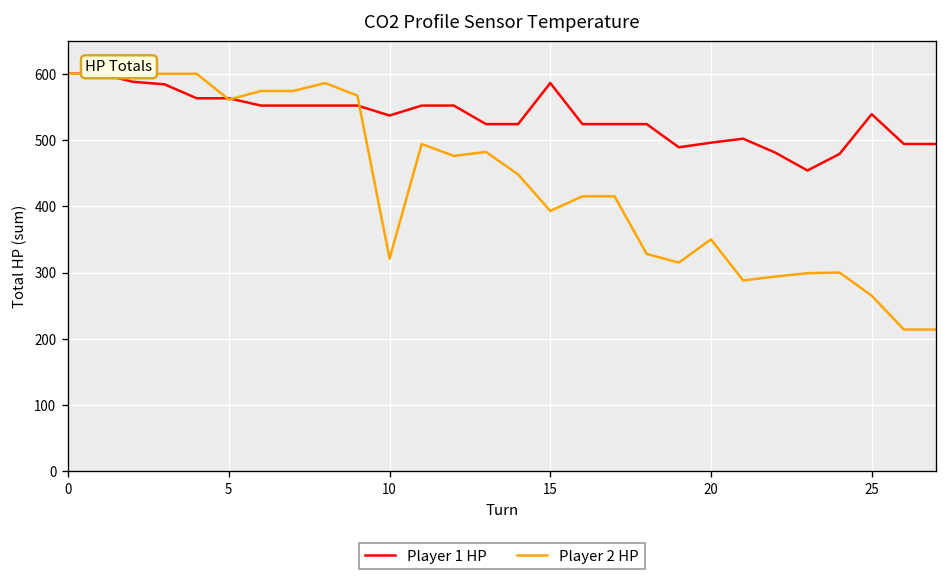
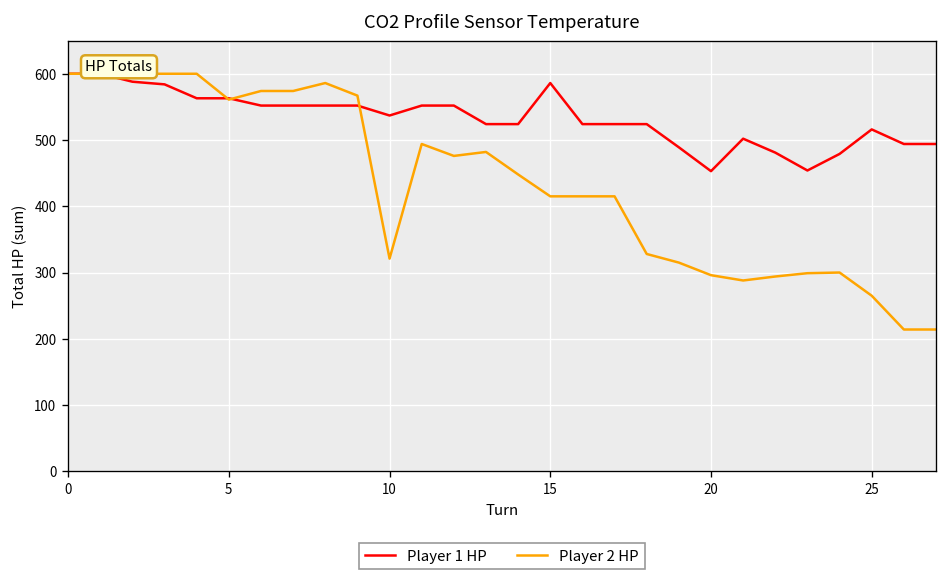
Player 2 HP, 15: 390 -> 420
Player 1 HP, 20: 500 -> 450
Player 2 HP, 20: 350 -> 300
Player 1 HP, 25: 540 -> 520
